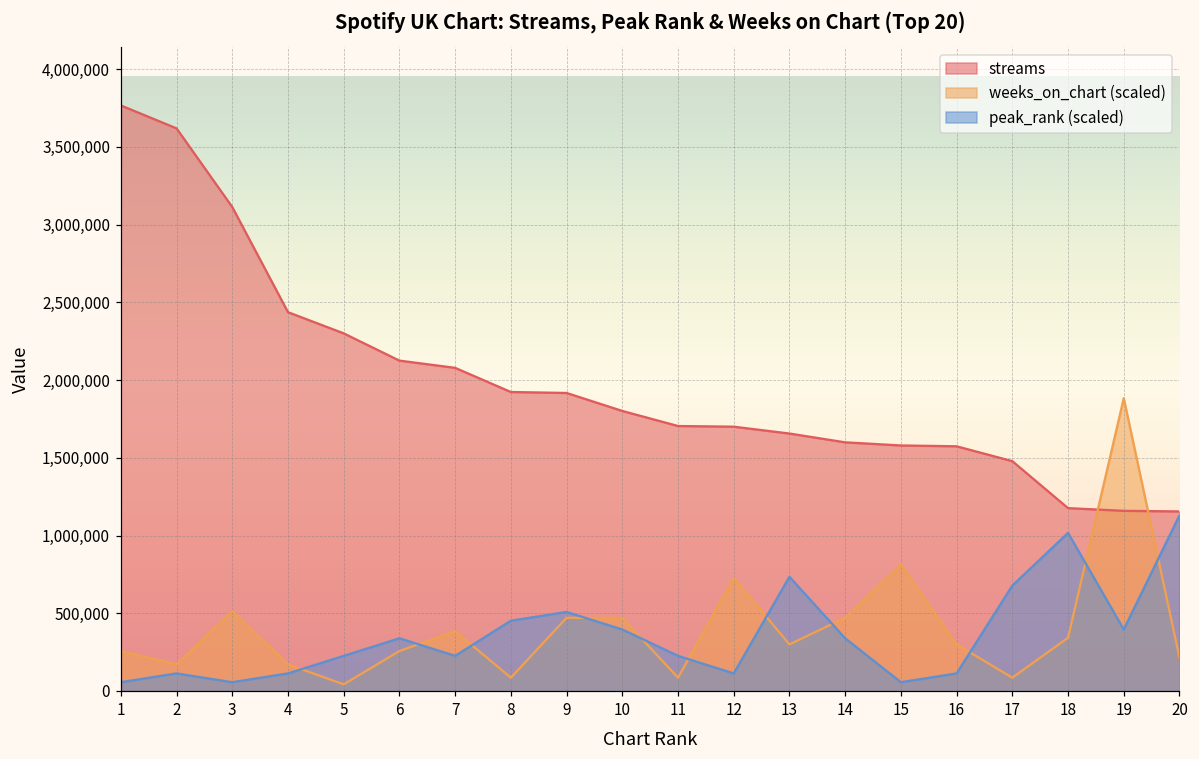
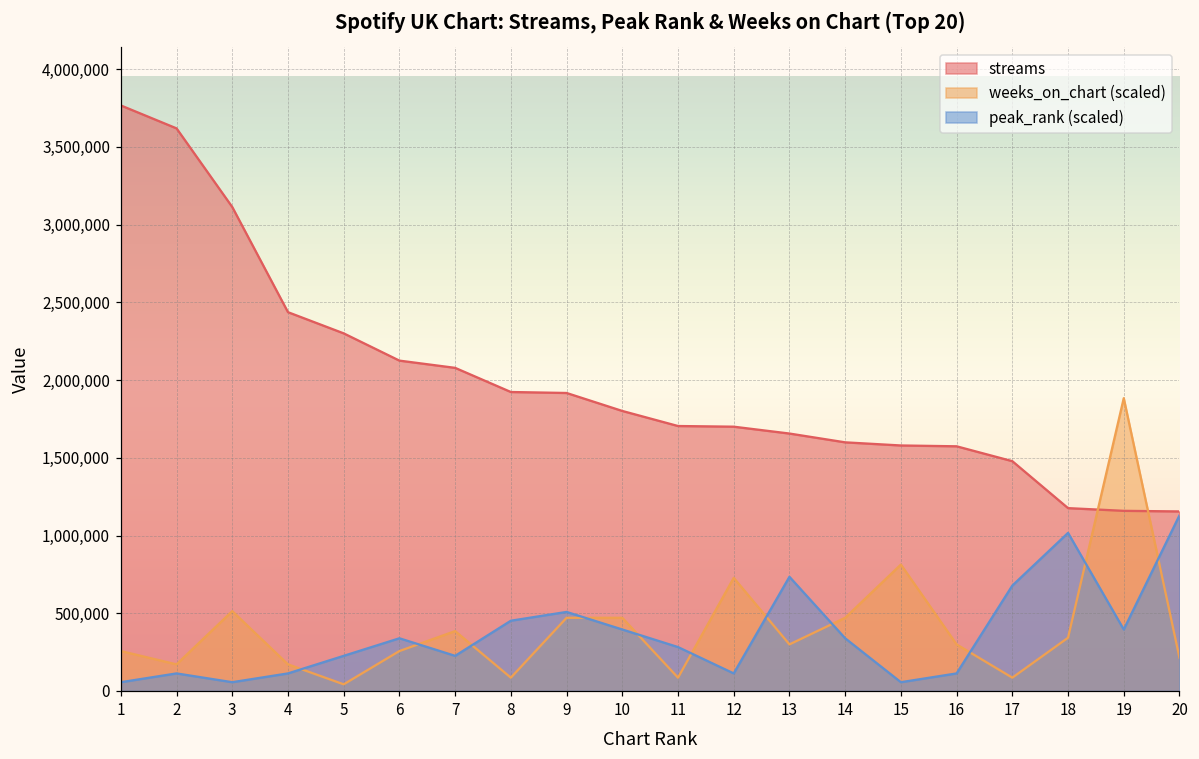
peak_rank (scaled), 11: 230,000 -> 280,000
